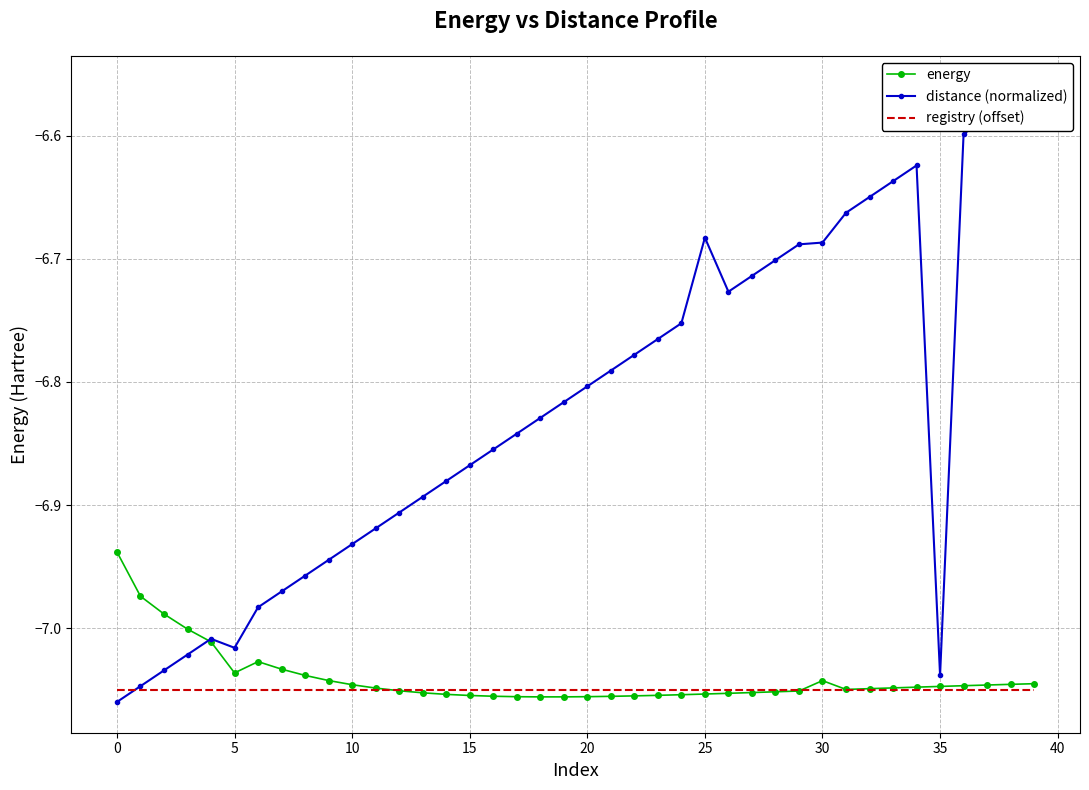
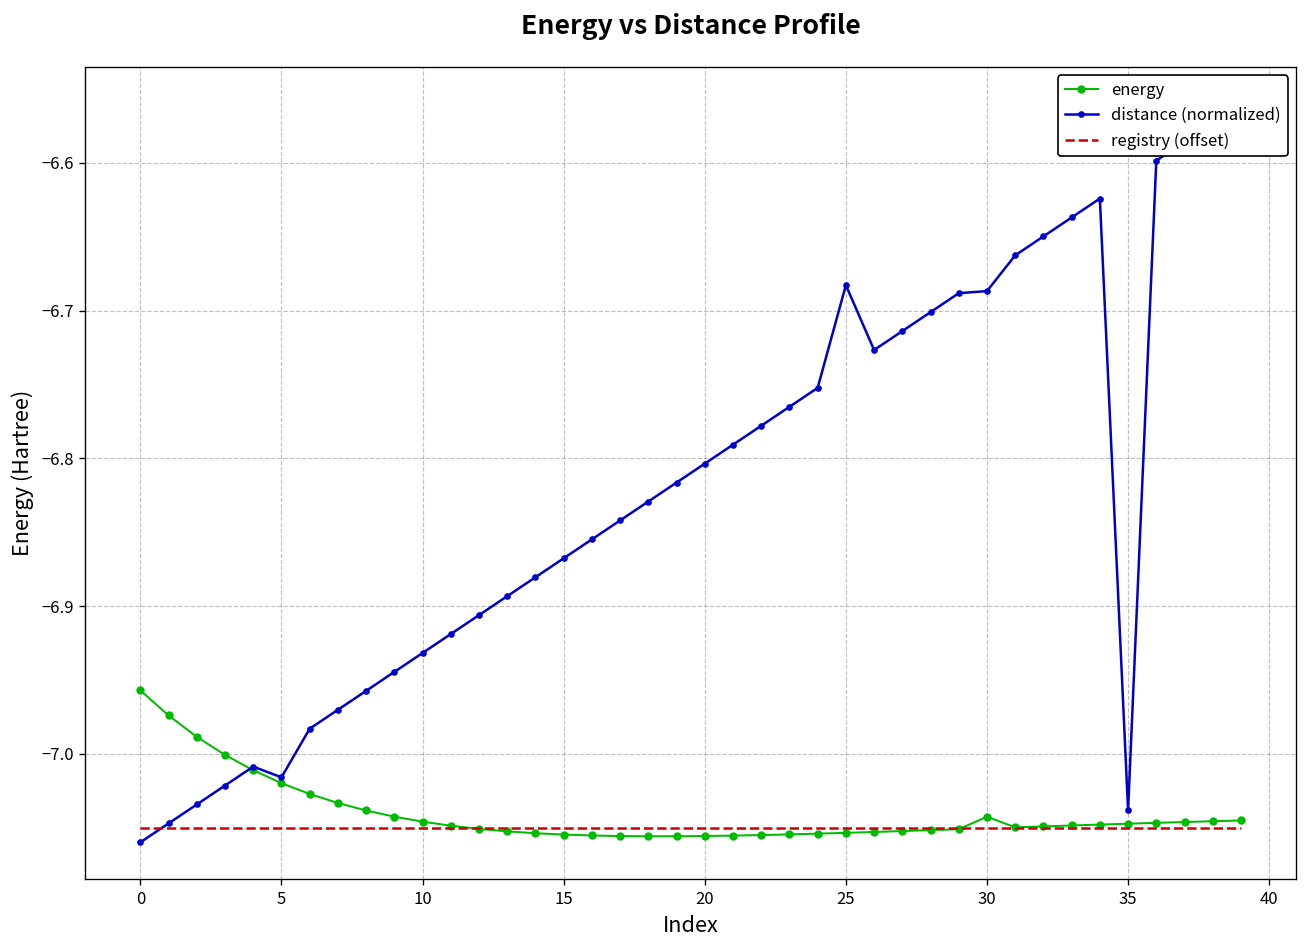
energy, 0: -6.938 -> -6.957
energy, 5: -7.036 -> -7.020
